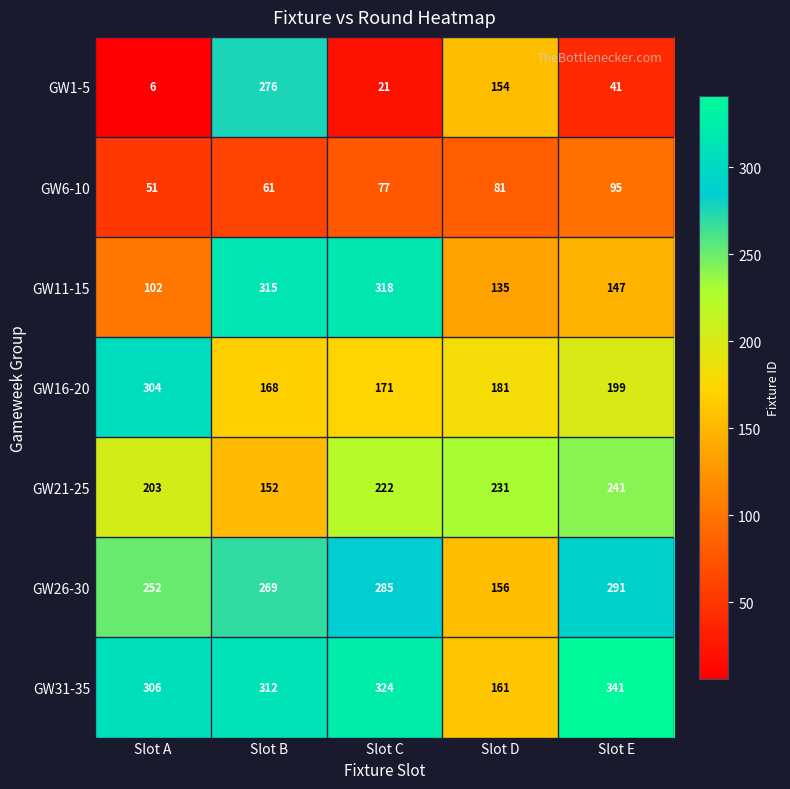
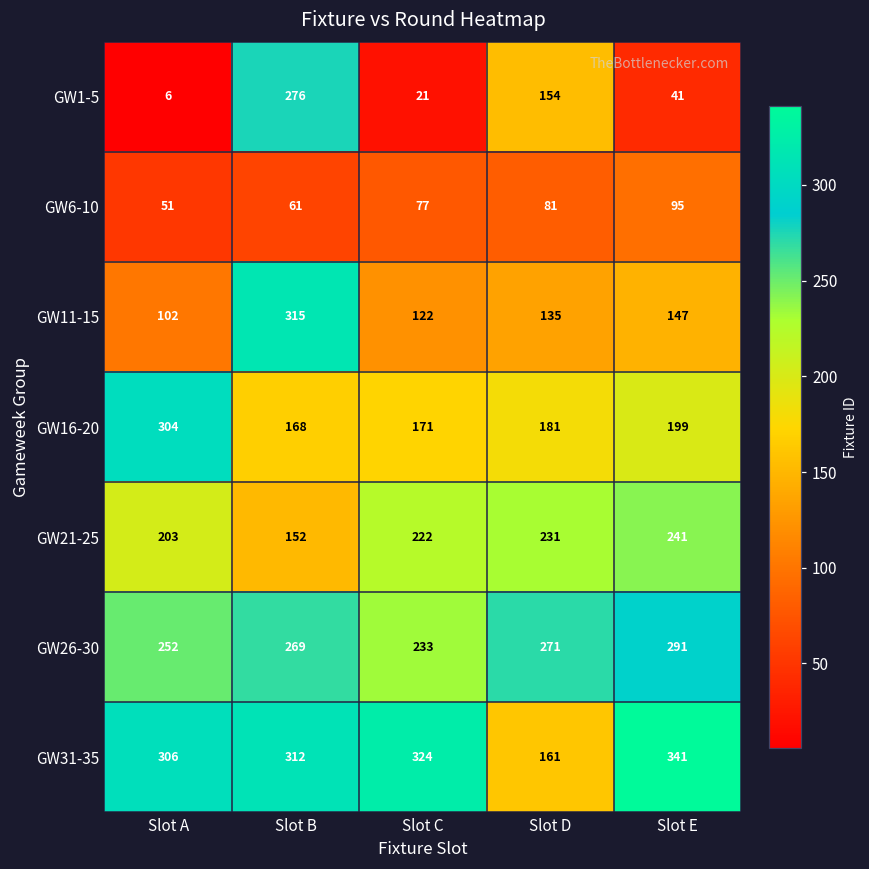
GW11-15, Slot C: 318 -> 122
GW26-30, Slot C: 285 -> 233
GW26-30, Slot D: 156 -> 271
